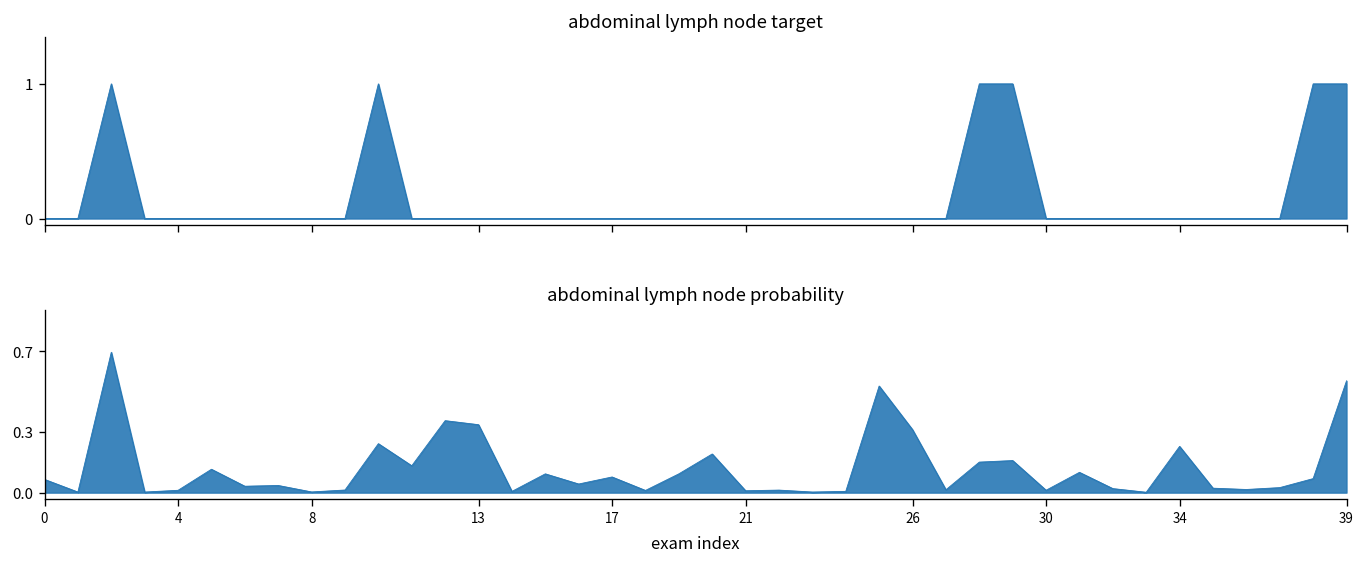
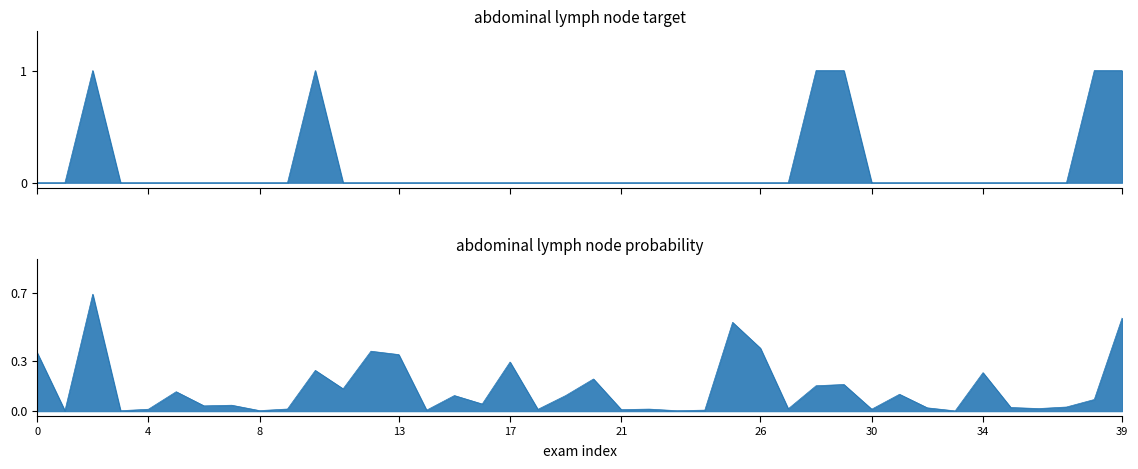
abdominal lymph node probability, 0: 0.07 -> 0.35
abdominal lymph node probability, 17: 0.08 -> 0.29
abdominal lymph node probability, 26: 0.31 -> 0.37
